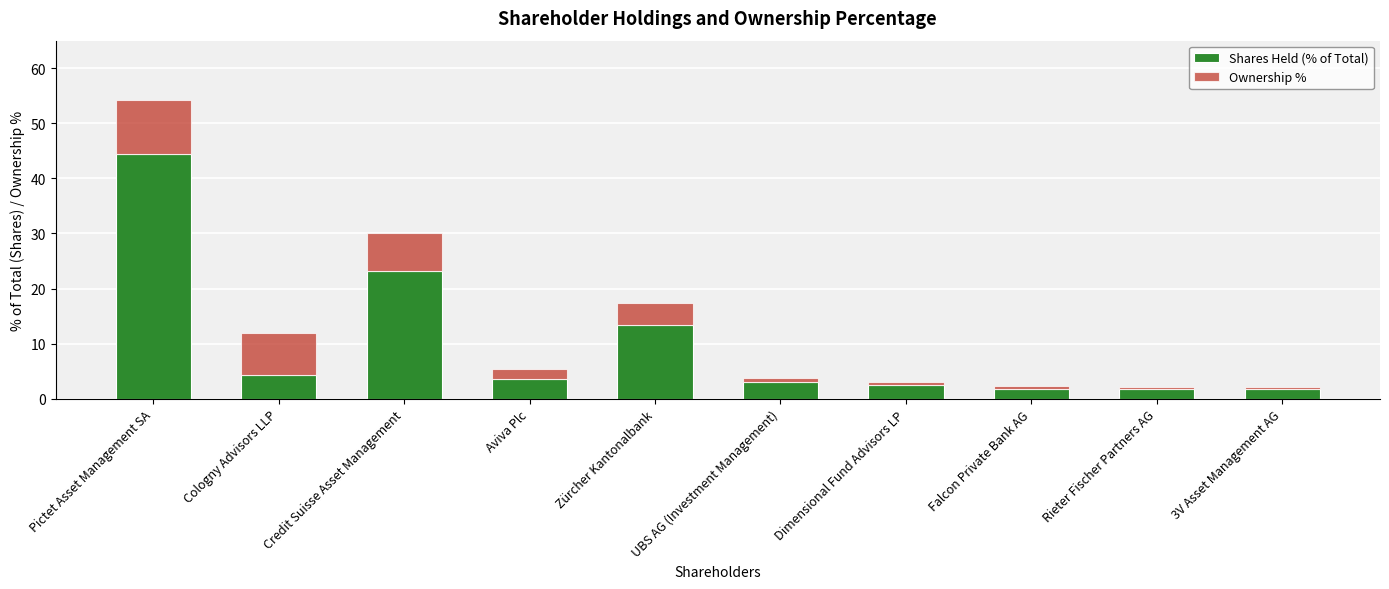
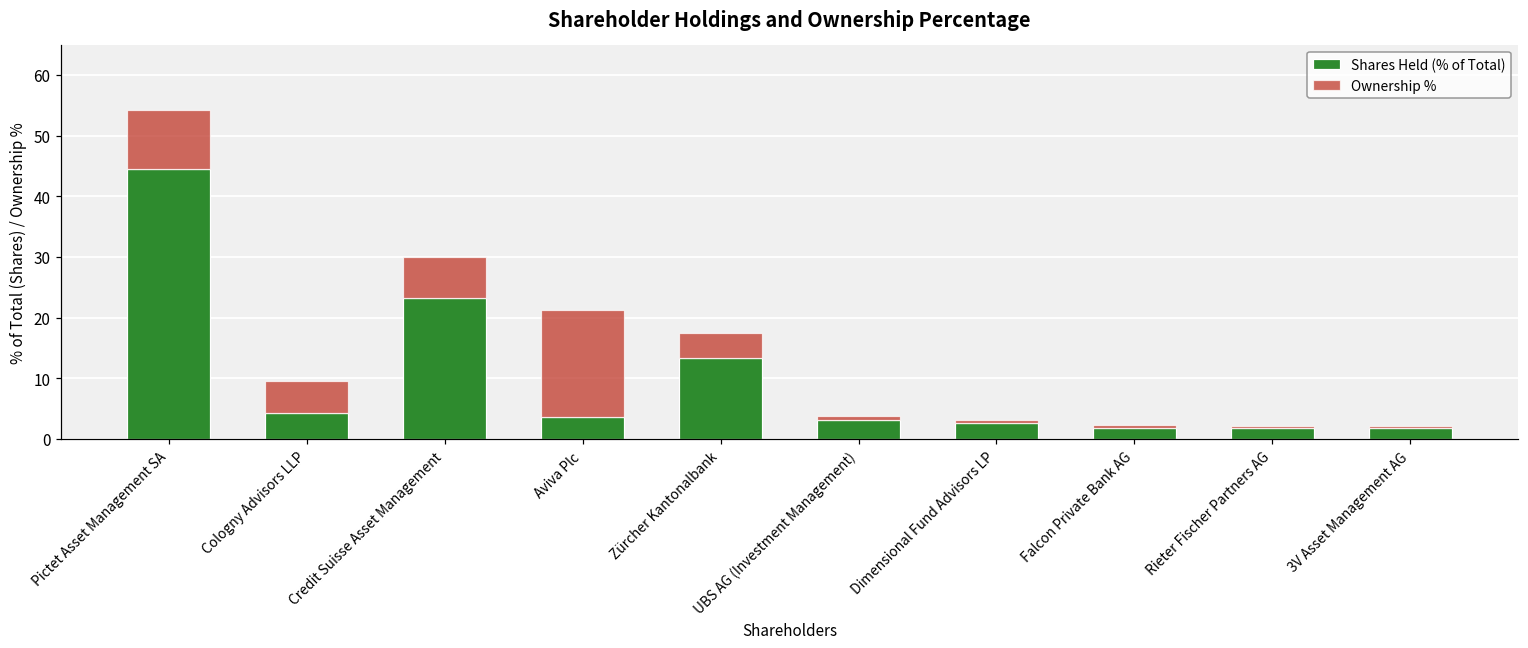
Ownership %, Cologny Advisors LLP: 8 -> 5
Ownership %, Aviva Plc: 2 -> 18
